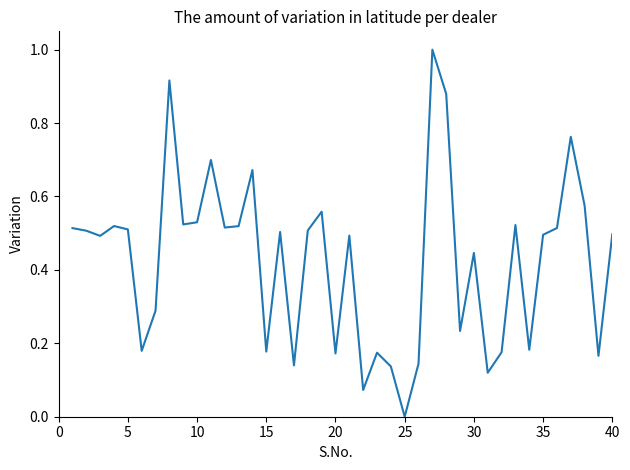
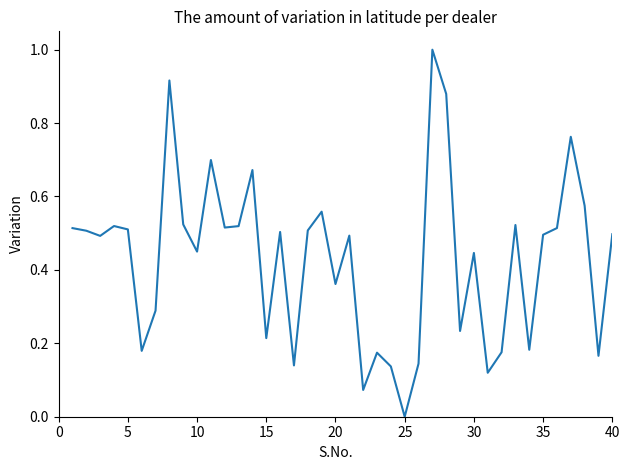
10: 0.53 -> 0.45
15: 0.18 -> 0.21
20: 0.17 -> 0.36
